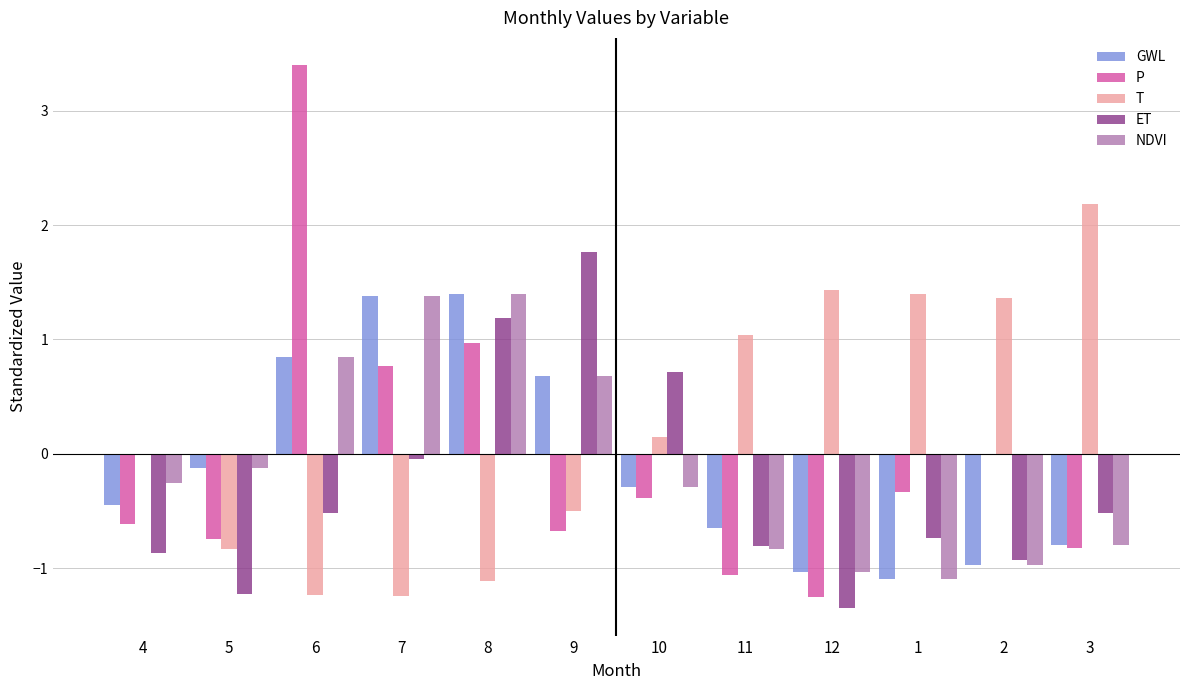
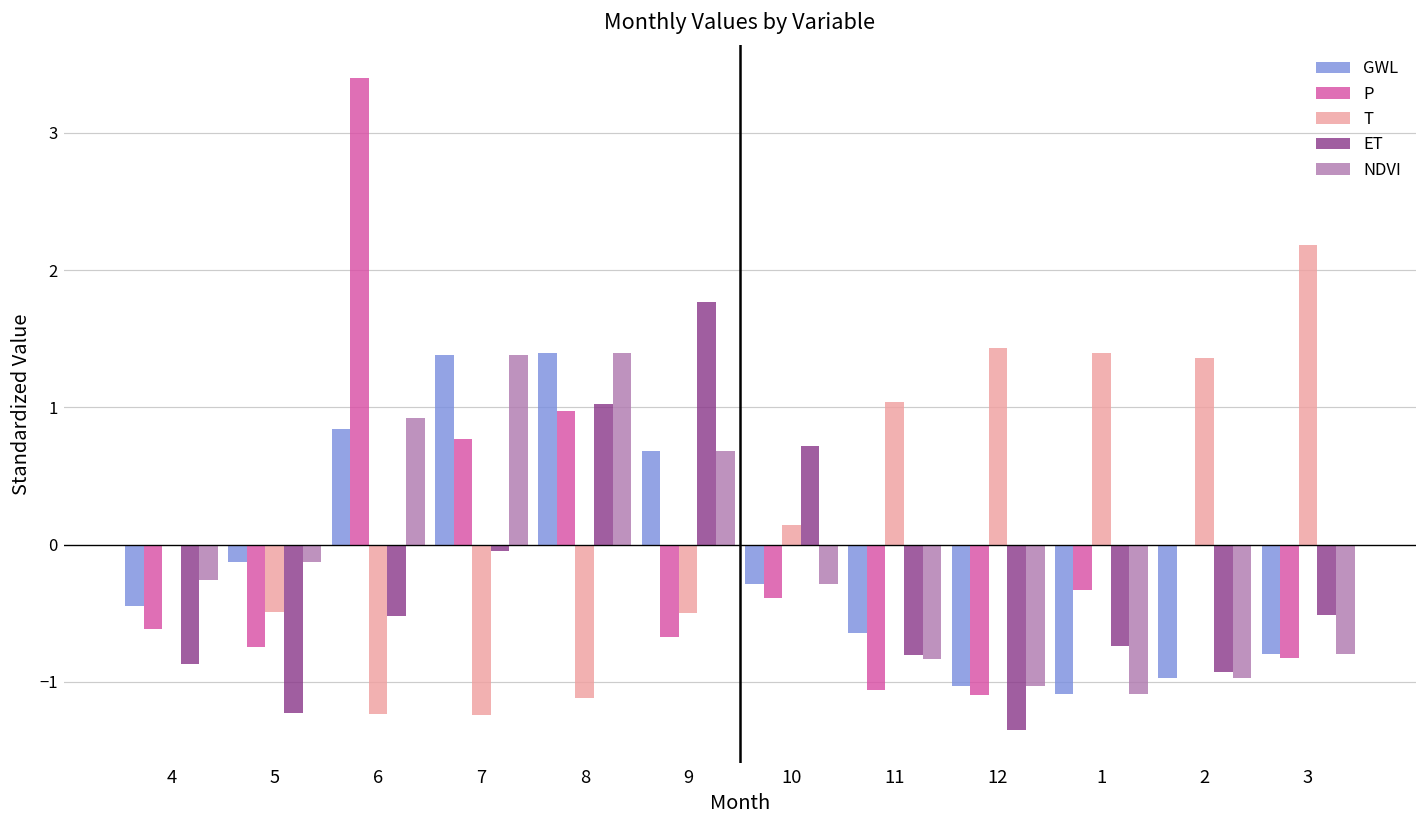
T, 5: -0.83 -> -0.49
NDVI, 6: 0.84 -> 0.93
ET, 8: 1.19 -> 1.02
P, 12: -1.25 -> -1.10
